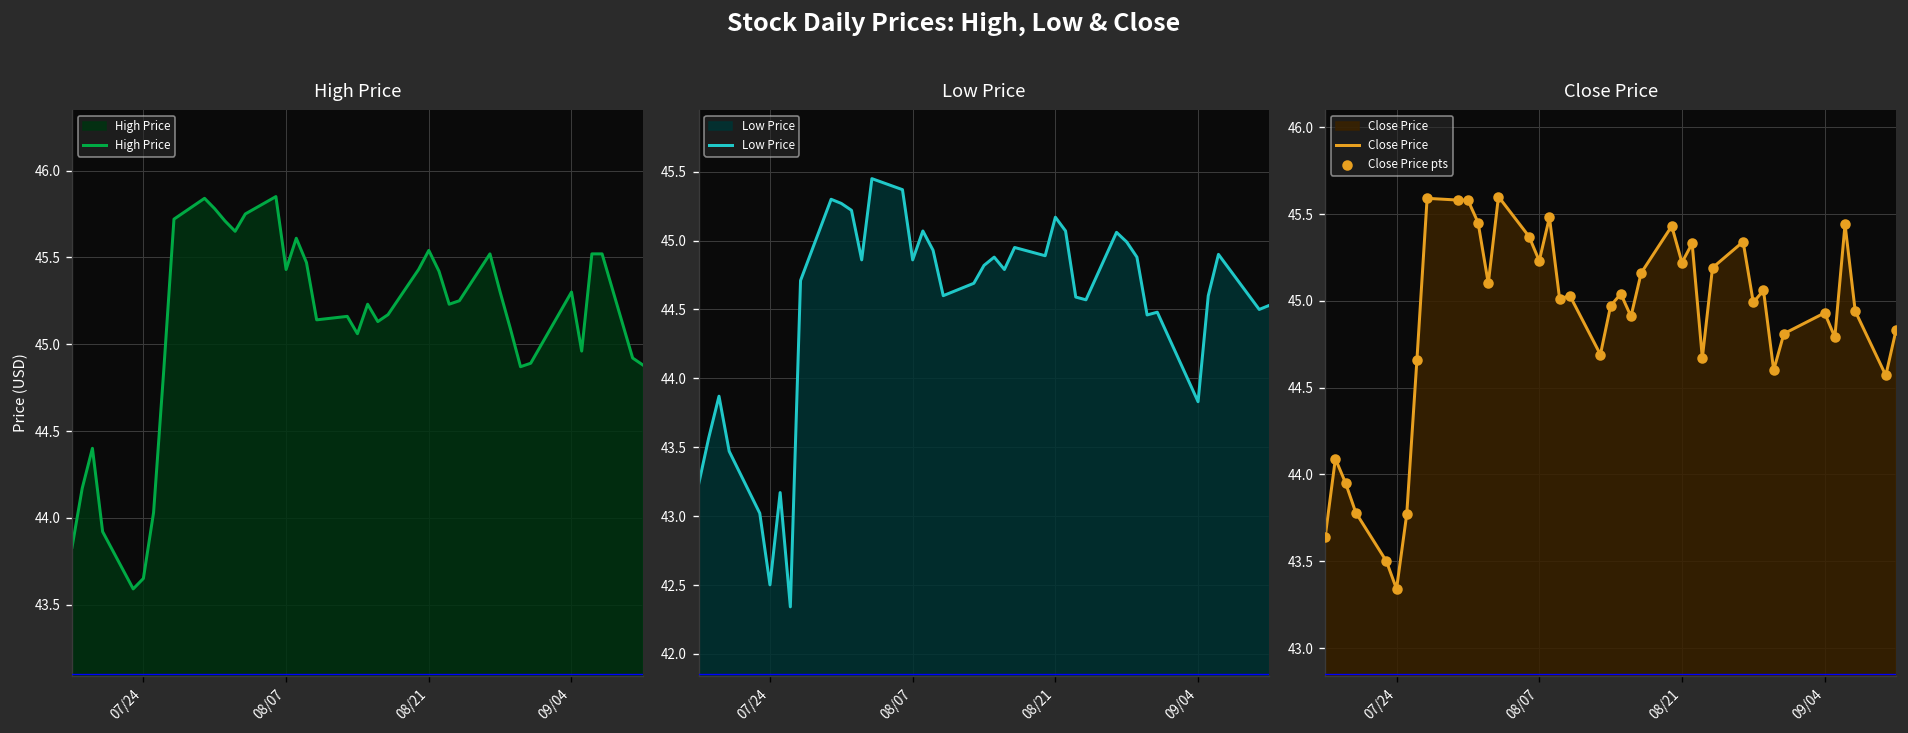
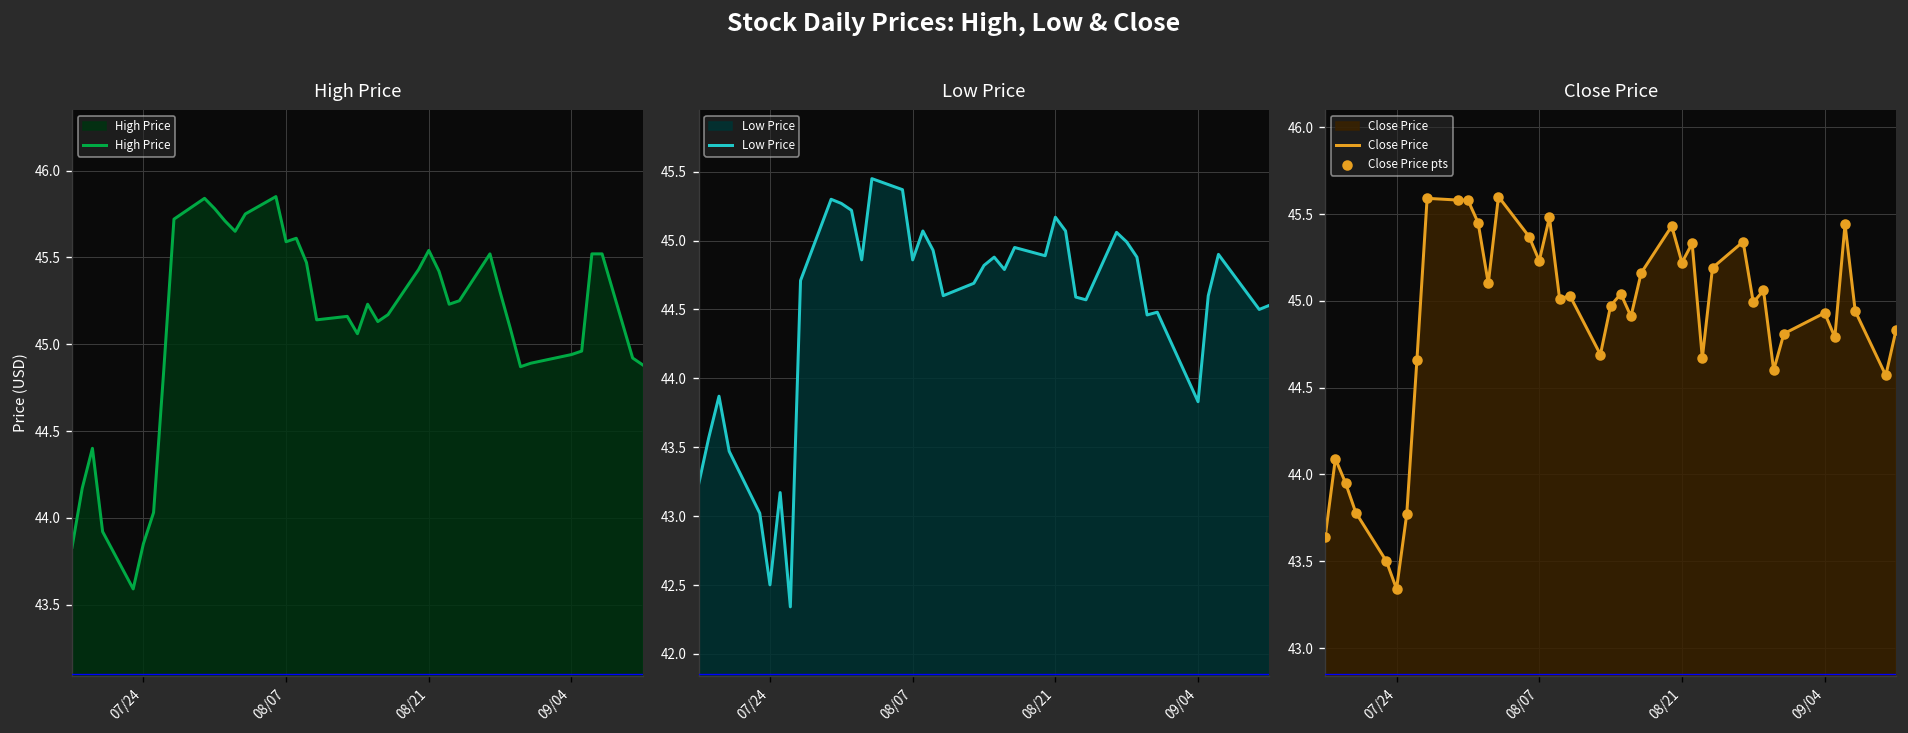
High Price, 07/24: 43.65 -> 43.85
High Price, 08/07: 45.43 -> 45.59
High Price, 09/04: 45.30 -> 44.94
